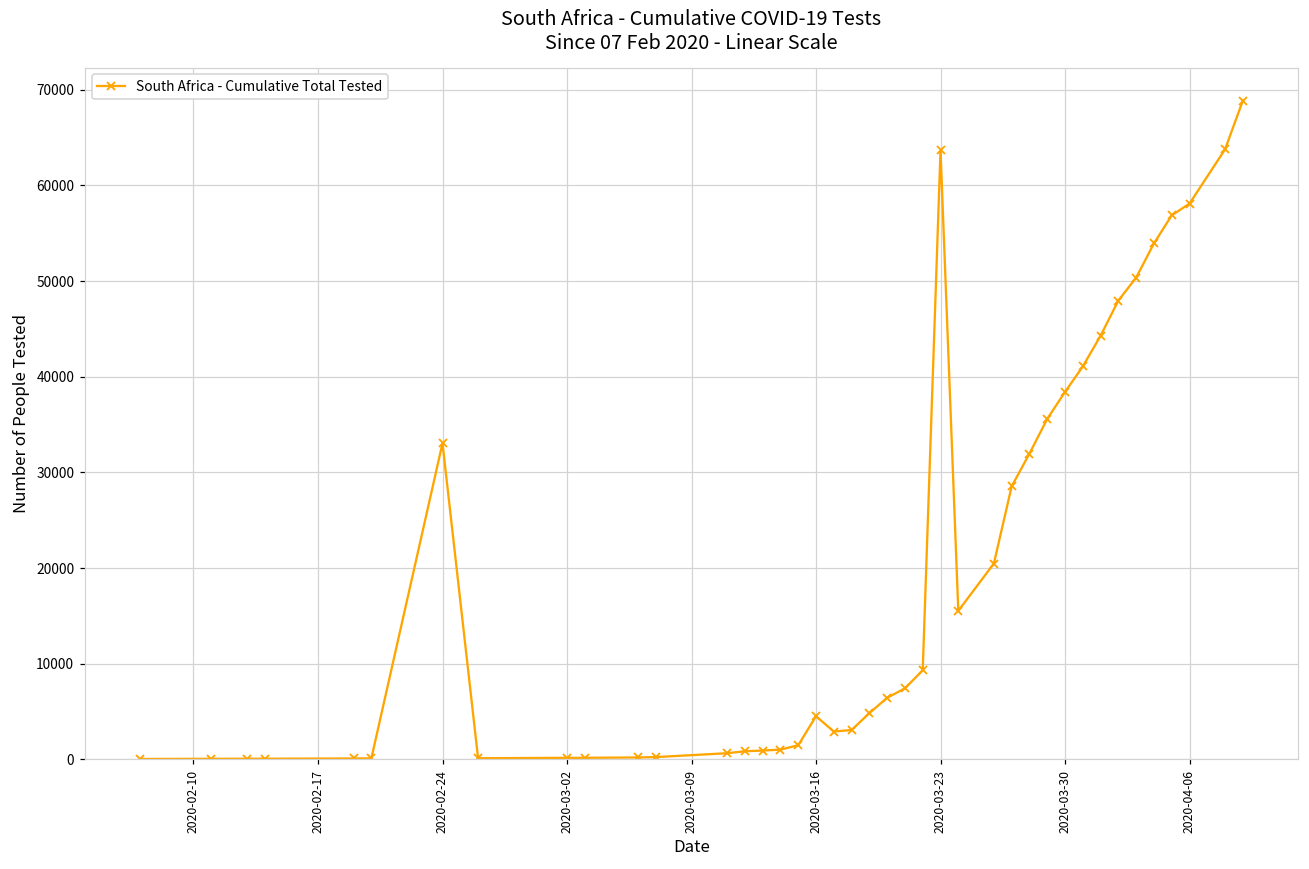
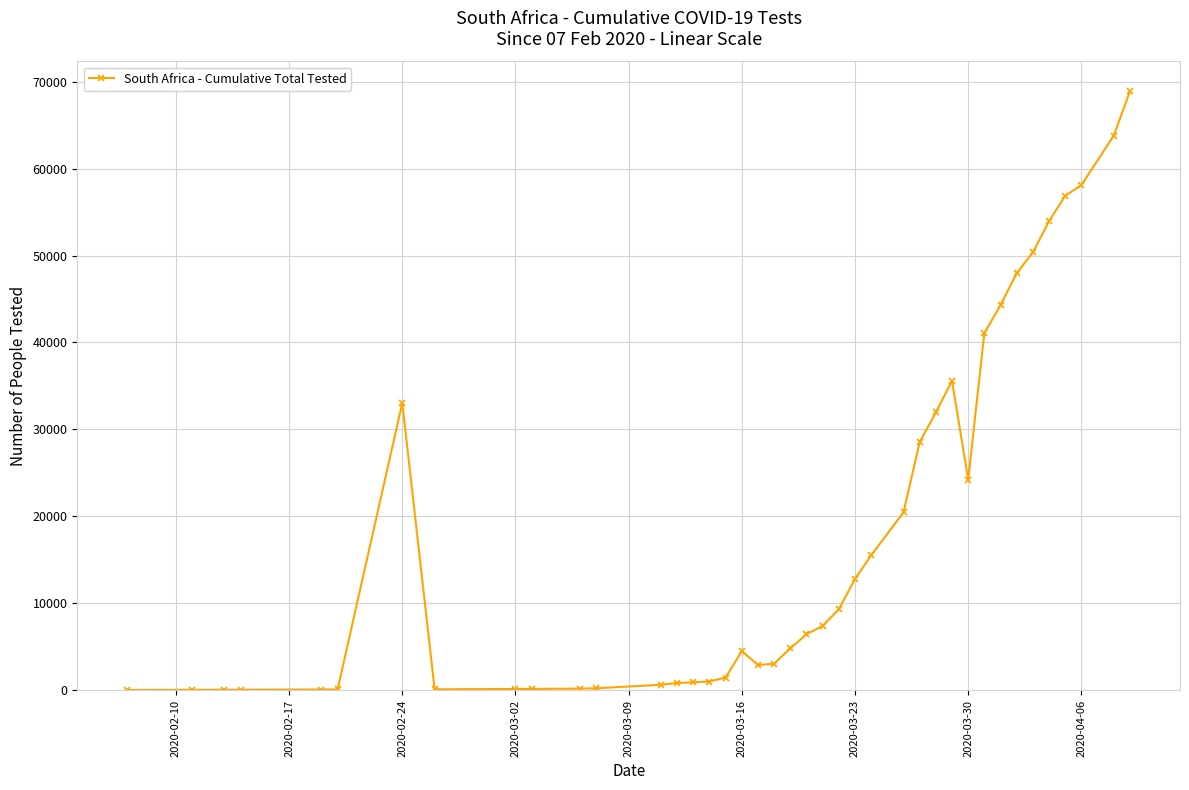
2020-03-23: 64000 -> 13000
2020-03-30: 38000 -> 24000
